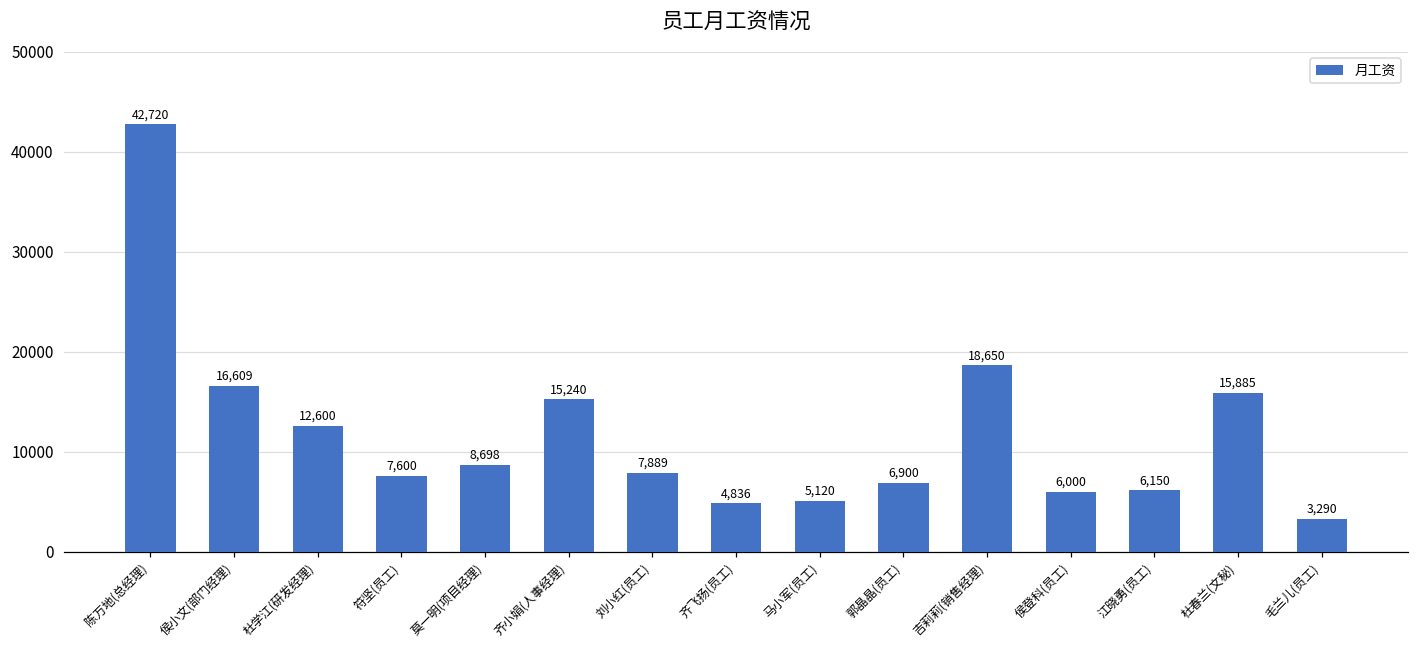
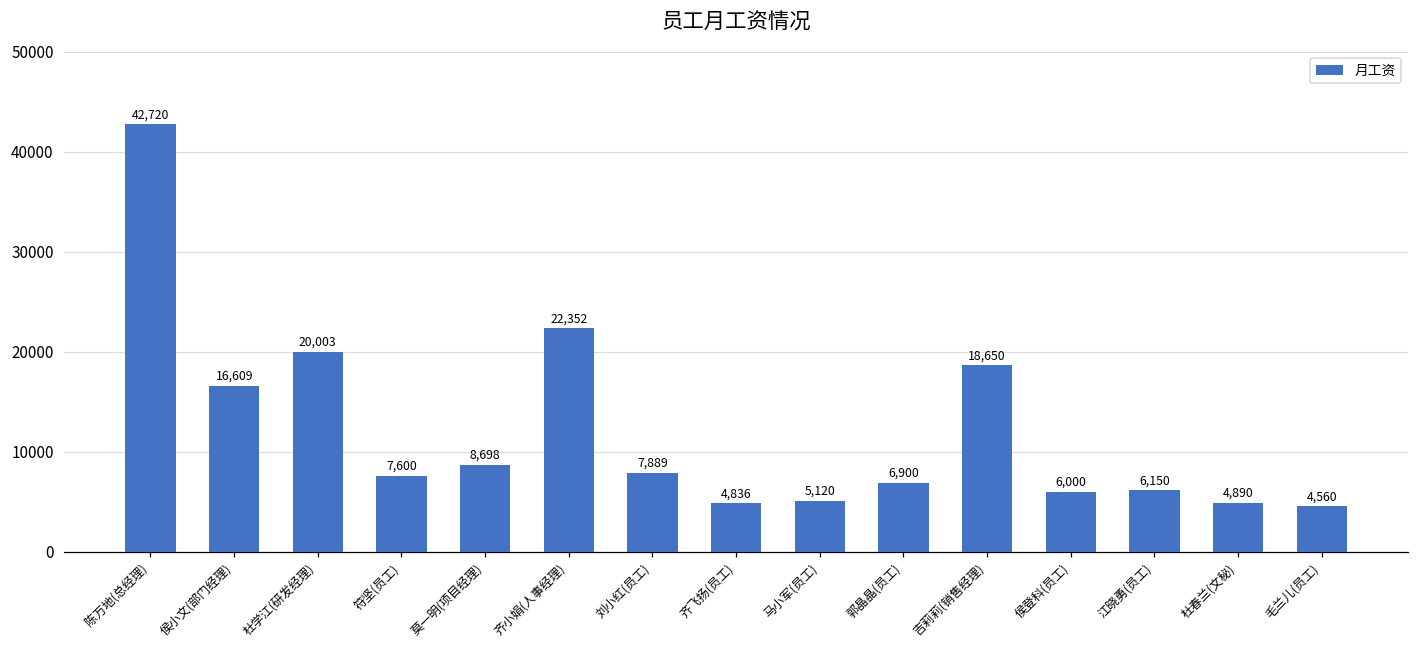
杜学江(研发经理): 12,600 -> 20,003
齐小娟(人事经理): 15,240 -> 22,352
杜春兰(文秘): 15,885 -> 4,890
毛兰儿(员工): 3,290 -> 4,560
